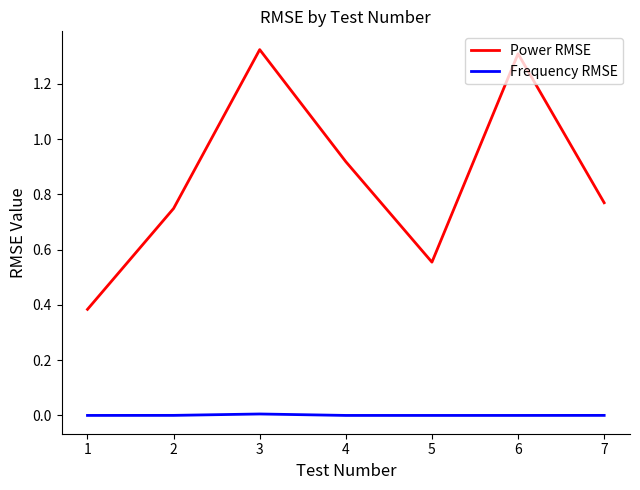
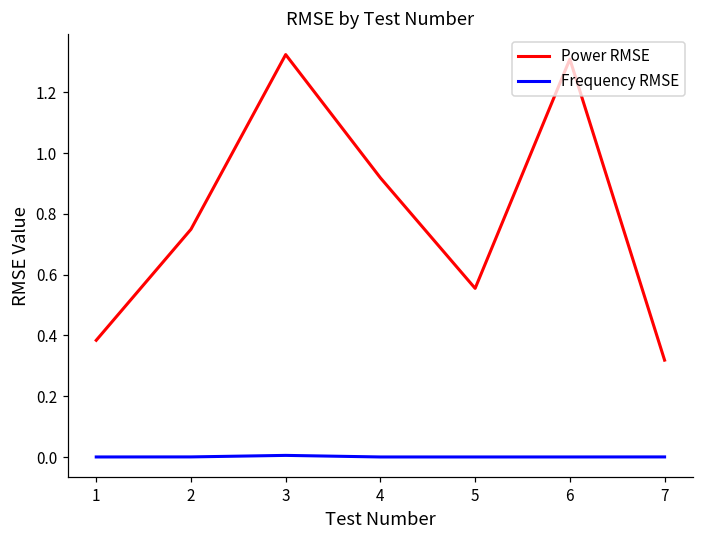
Power RMSE, 7: 0.77 -> 0.32
